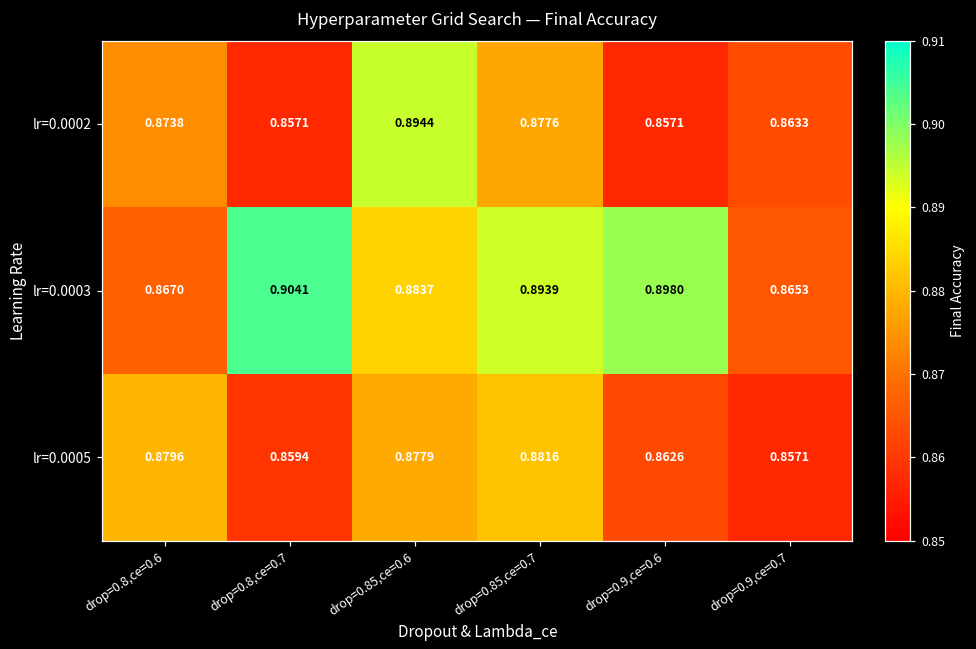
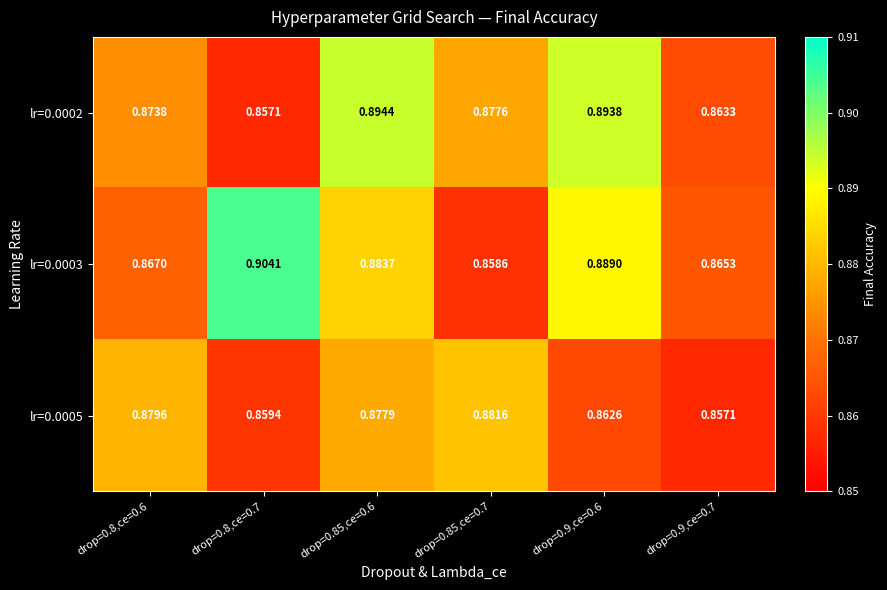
lr=0.0002, drop=0.9,ce=0.6: 0.8571 -> 0.8938
lr=0.0003, drop=0.85,ce=0.7: 0.8939 -> 0.8586
lr=0.0003, drop=0.9,ce=0.6: 0.8980 -> 0.8890
